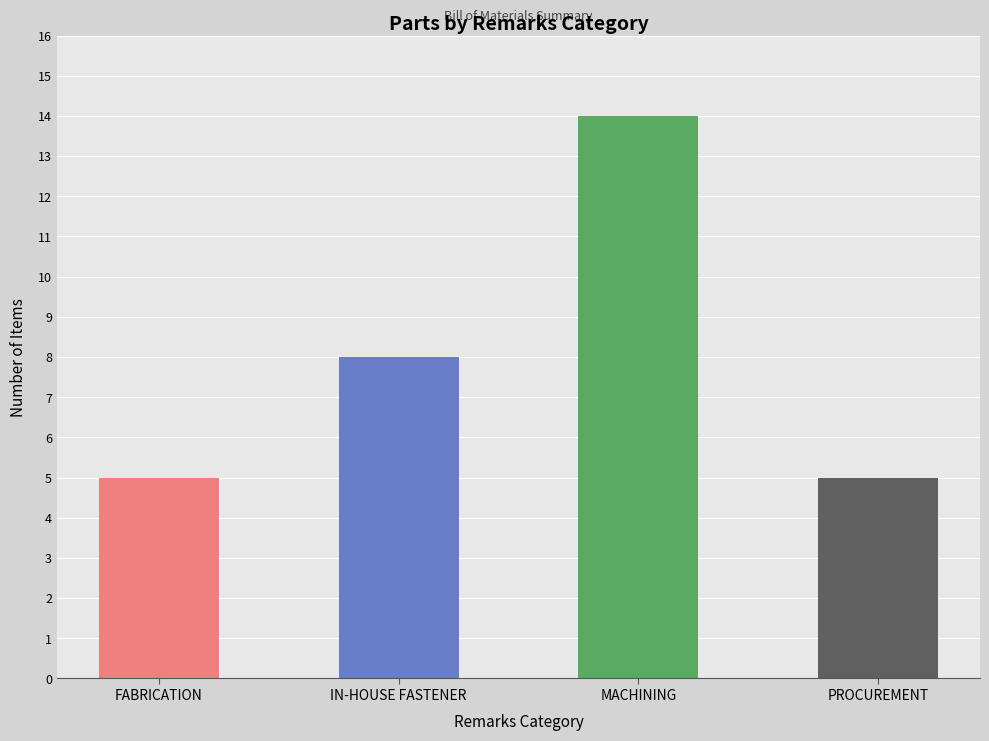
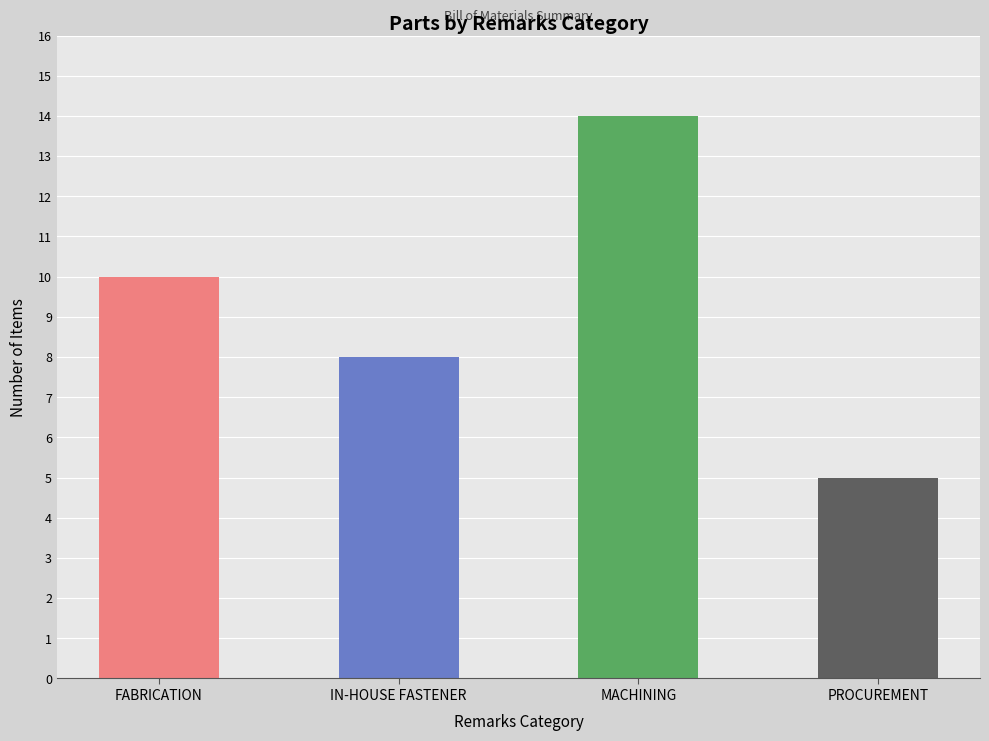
FABRICATION: 5 -> 10
